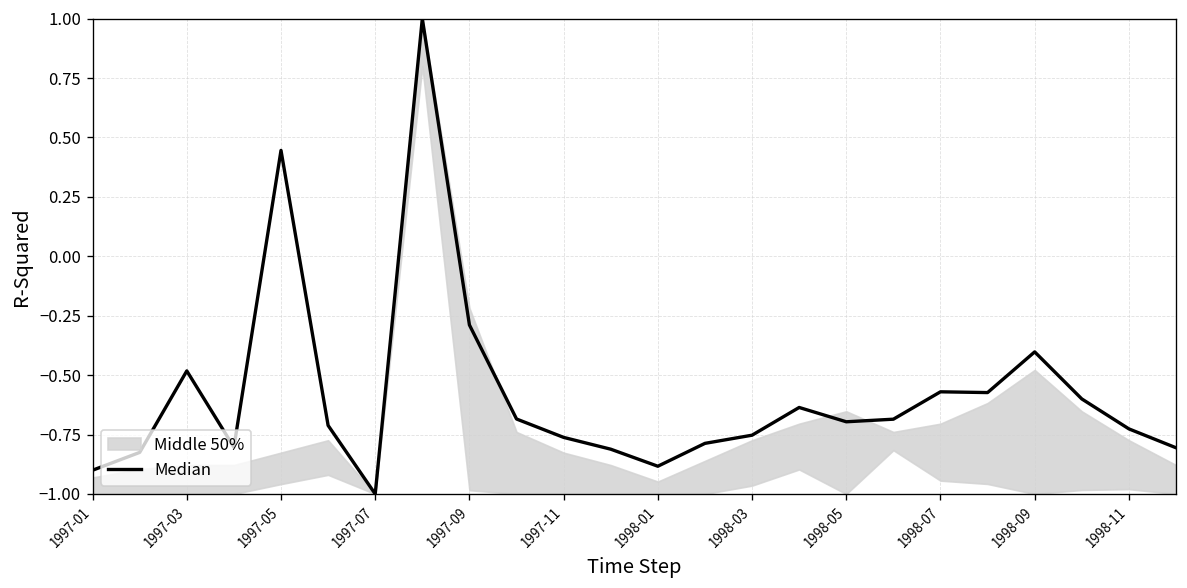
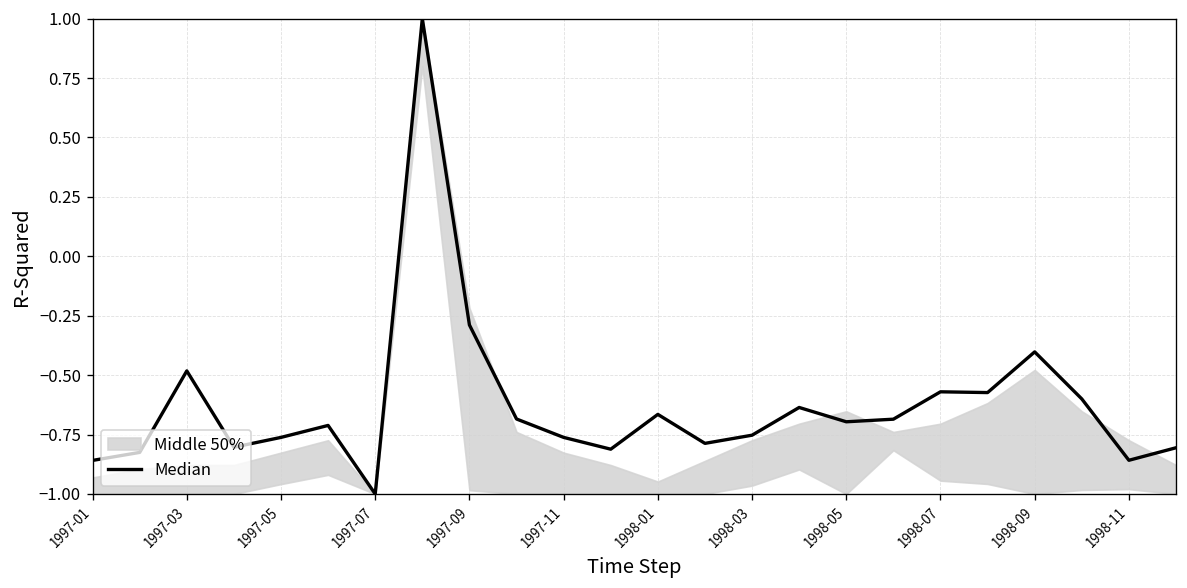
Median, 1997-01: -0.90 -> -0.86
Median, 1997-05: 0.45 -> -0.76
Median, 1998-01: -0.88 -> -0.67
Median, 1998-11: -0.73 -> -0.86
